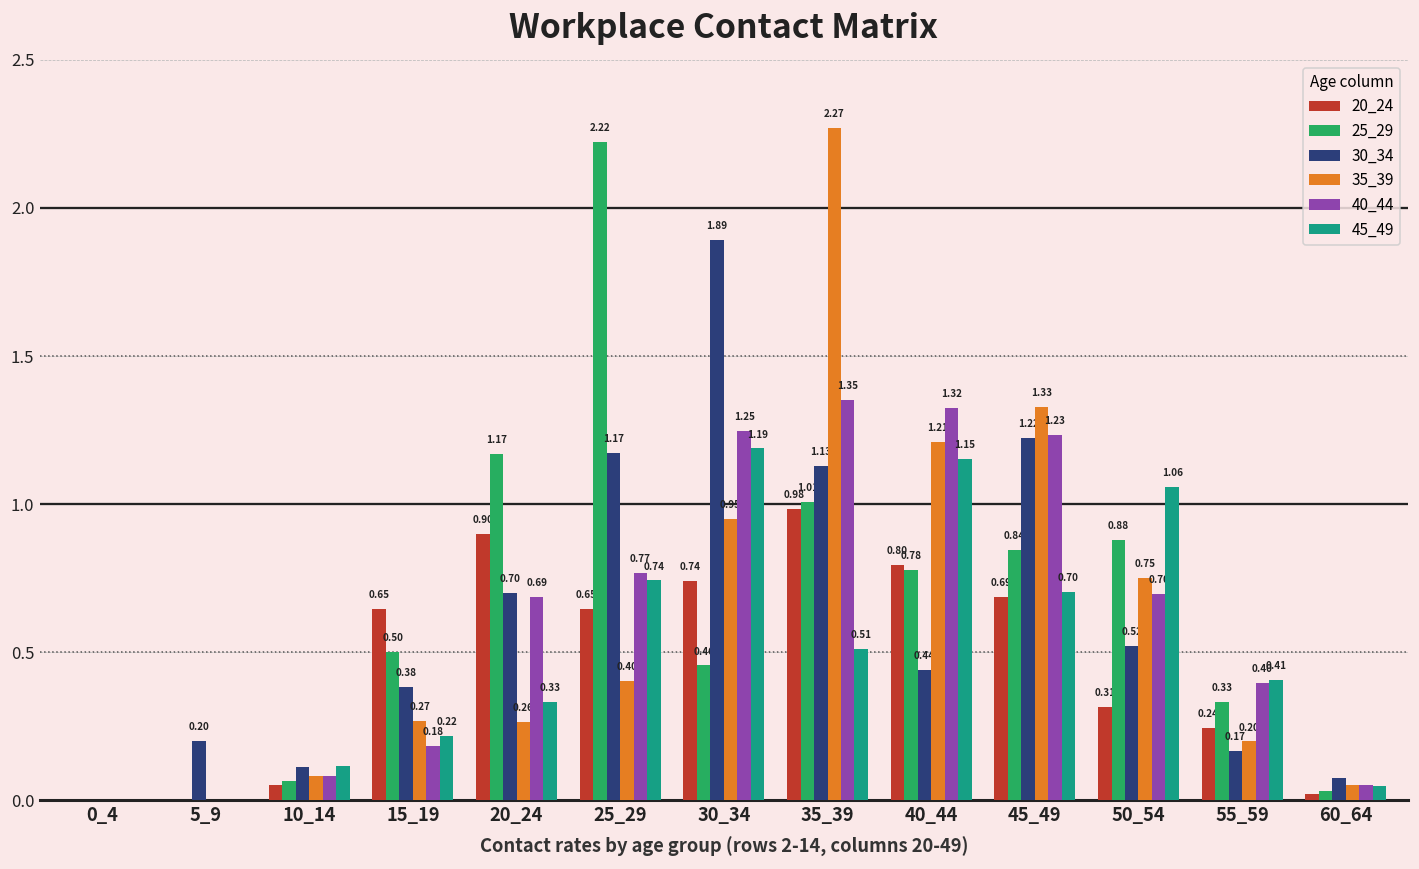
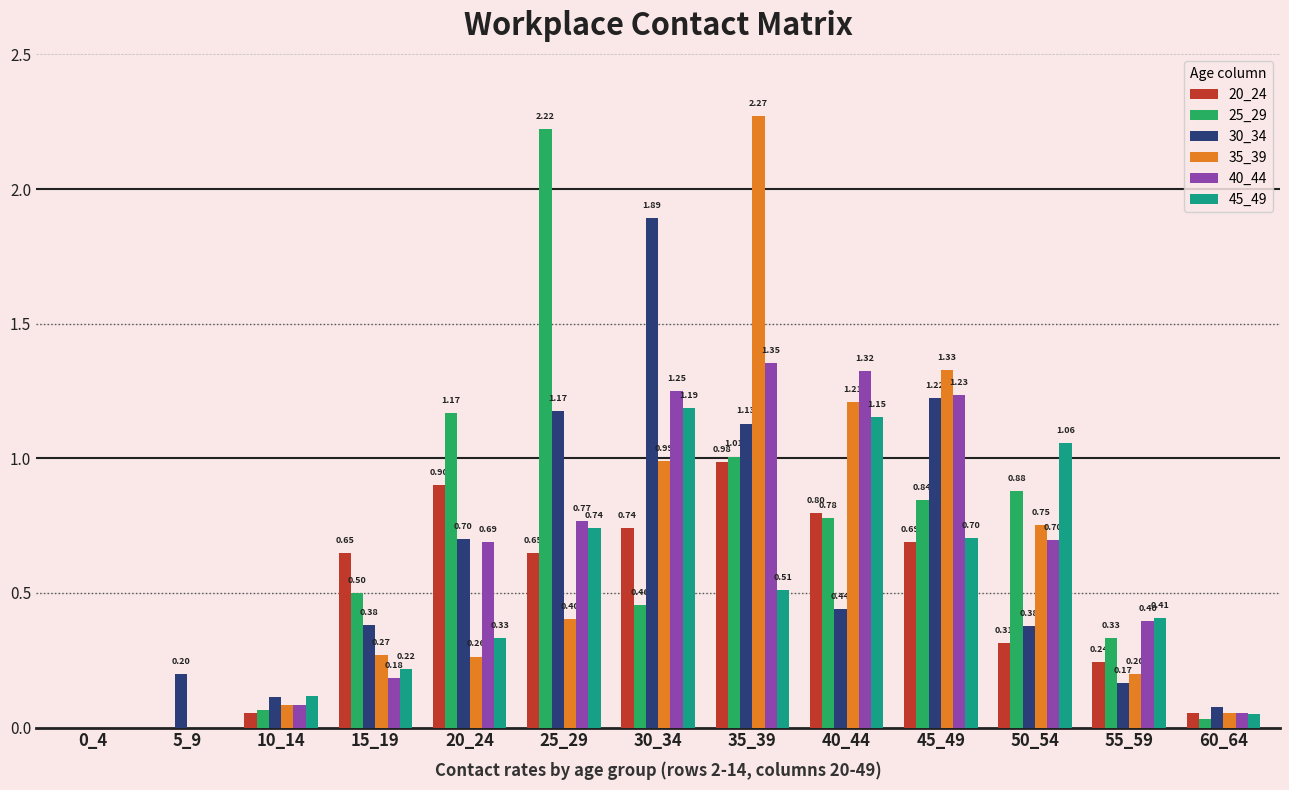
35_39, 30_34: 0.95 -> 0.99
30_34, 50_54: 0.52 -> 0.38
20_24, 60_64: 0.02 -> 0.05
